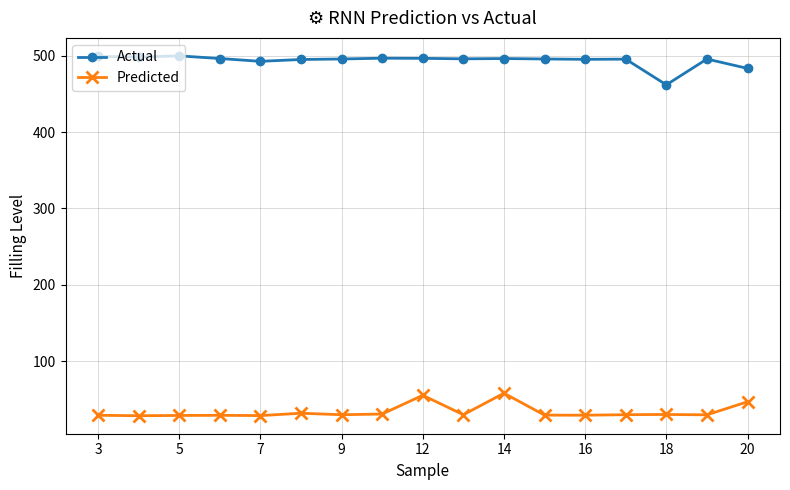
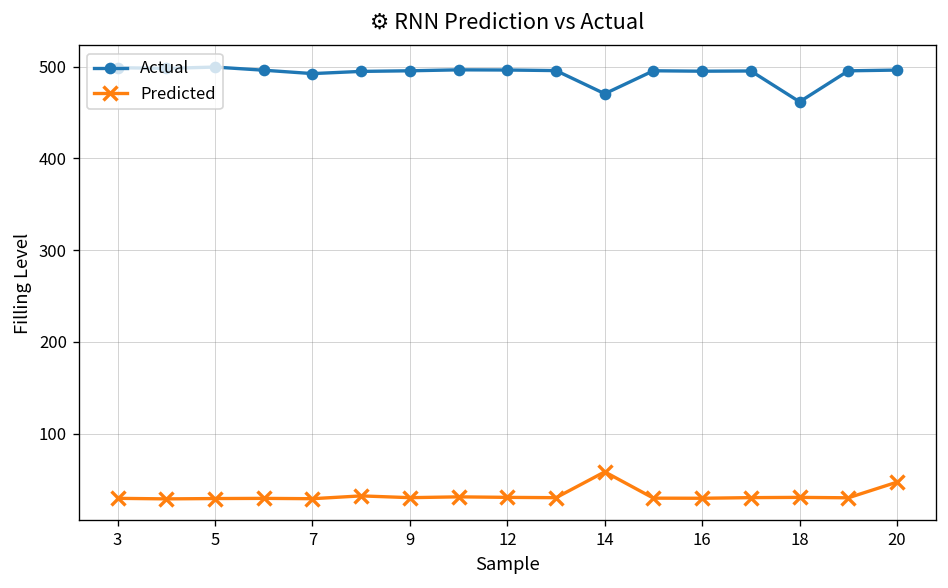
Predicted, 12: 60 -> 30
Actual, 14: 500 -> 470
Actual, 20: 480 -> 500
